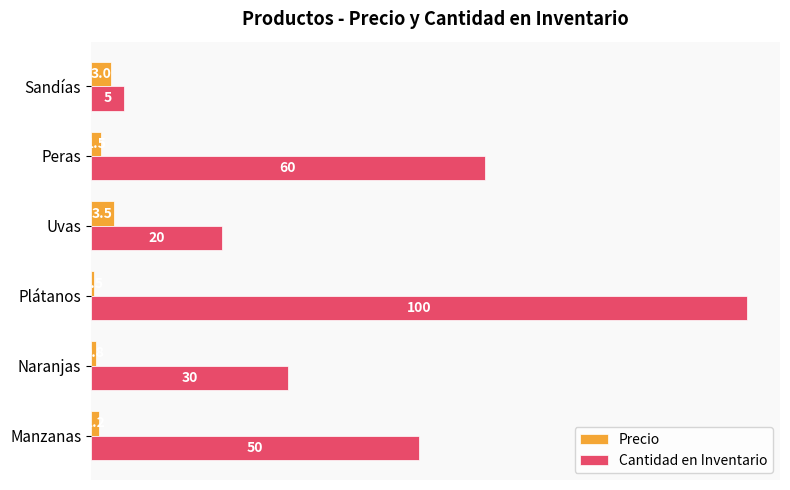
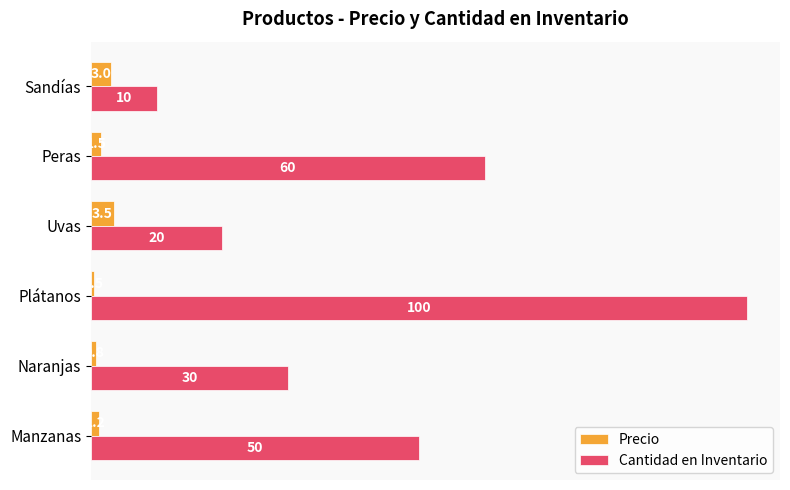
Cantidad en Inventario, Sandías: 5 -> 10
